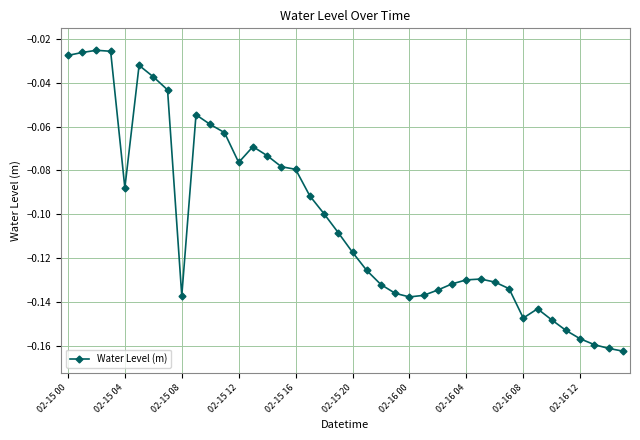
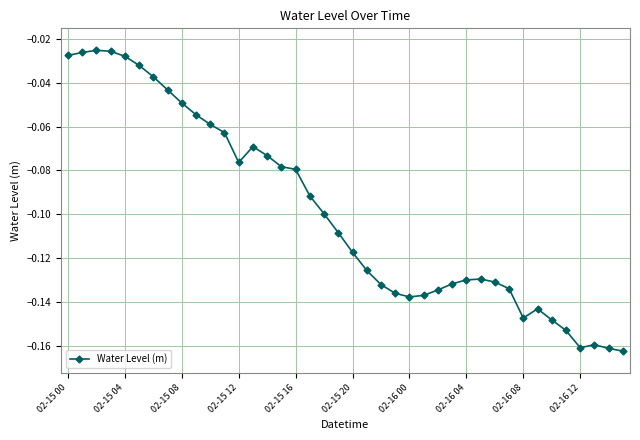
02-15 04: -0.088 -> -0.028
02-15 08: -0.137 -> -0.049
02-16 12: -0.157 -> -0.161
